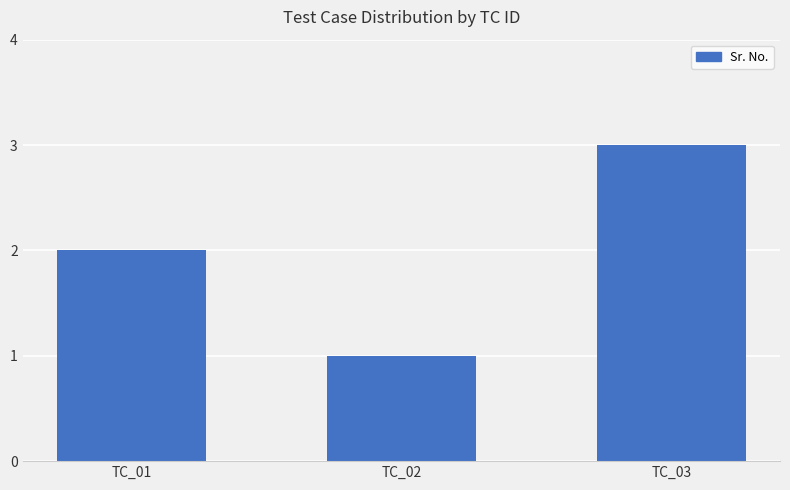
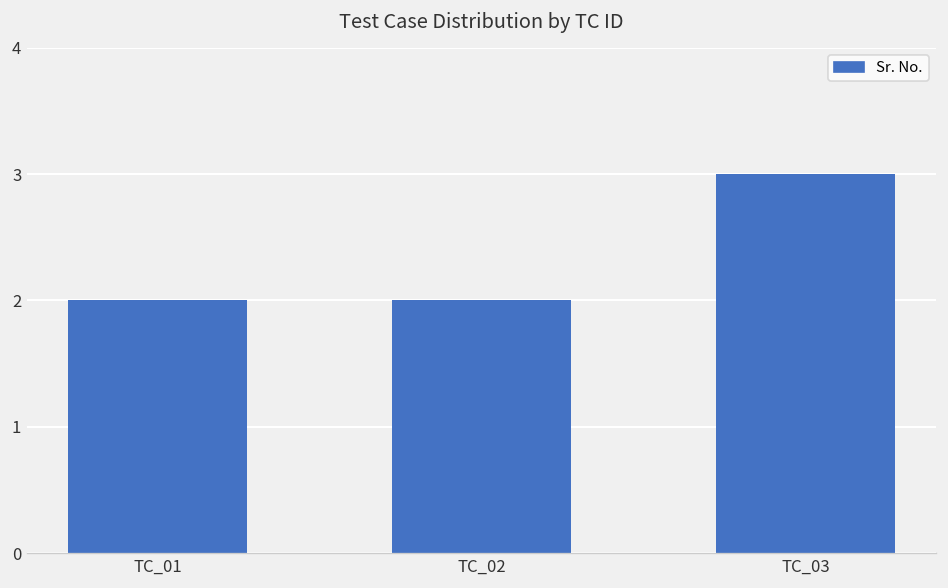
TC_02: 1 -> 2
